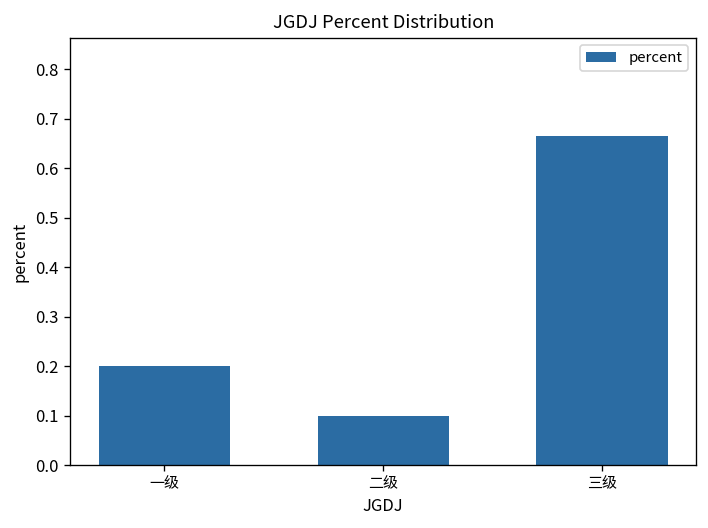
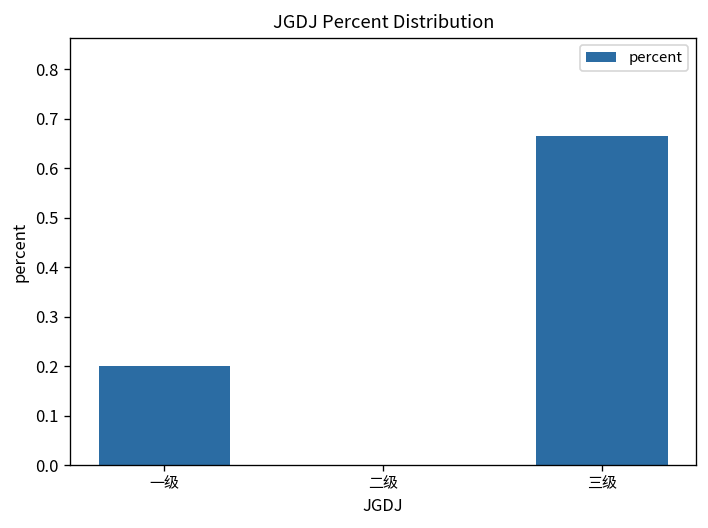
二级: 0.1 -> 0.0
